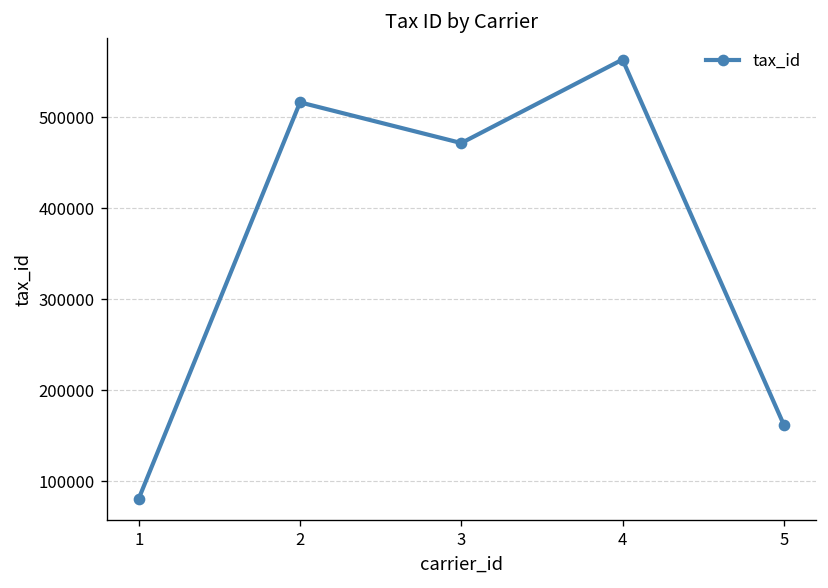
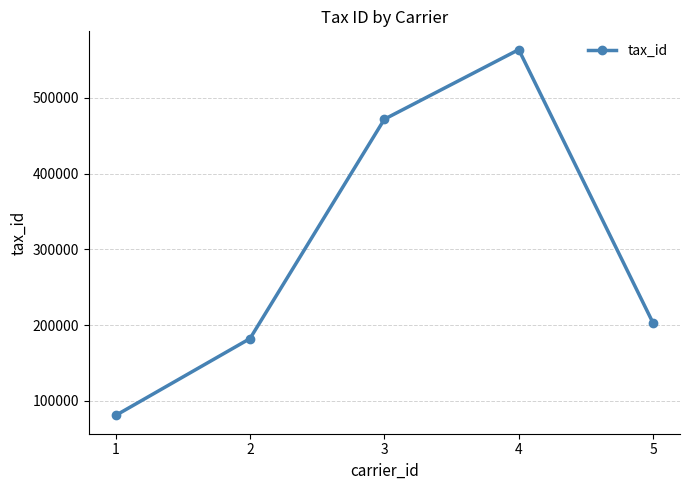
2: 520000 -> 180000
5: 160000 -> 200000
